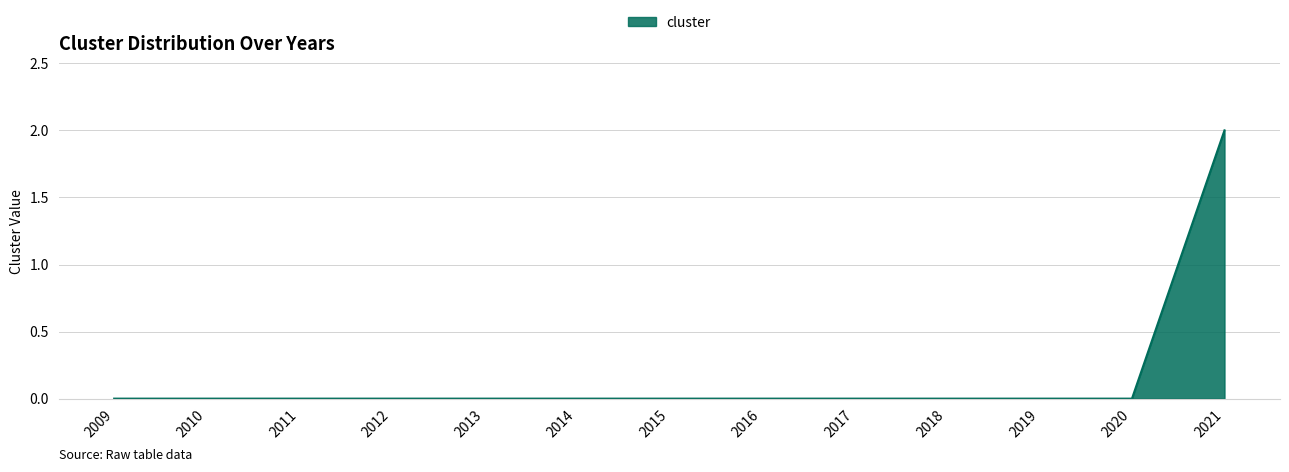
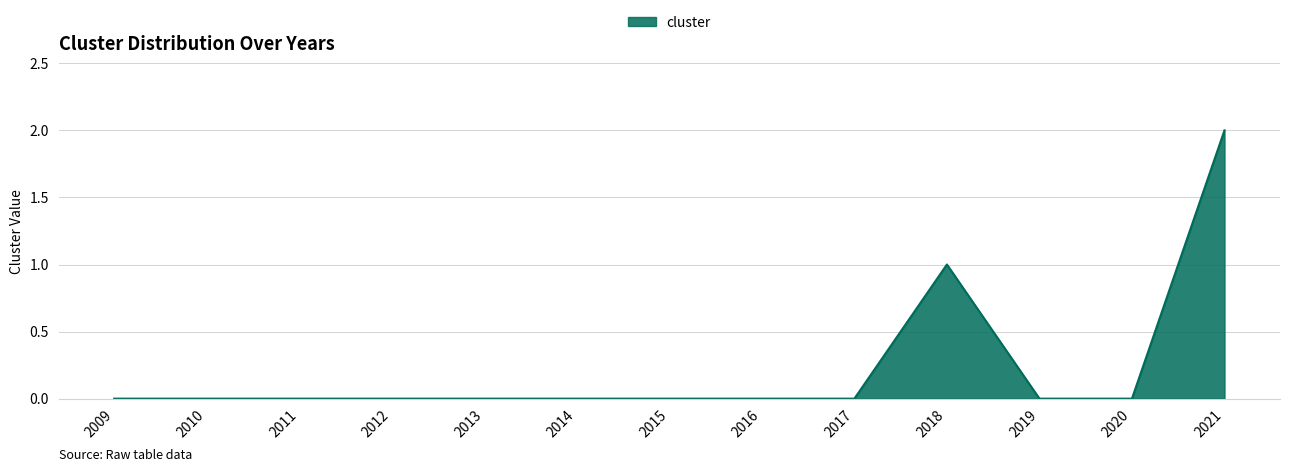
2018: 0 -> 1
